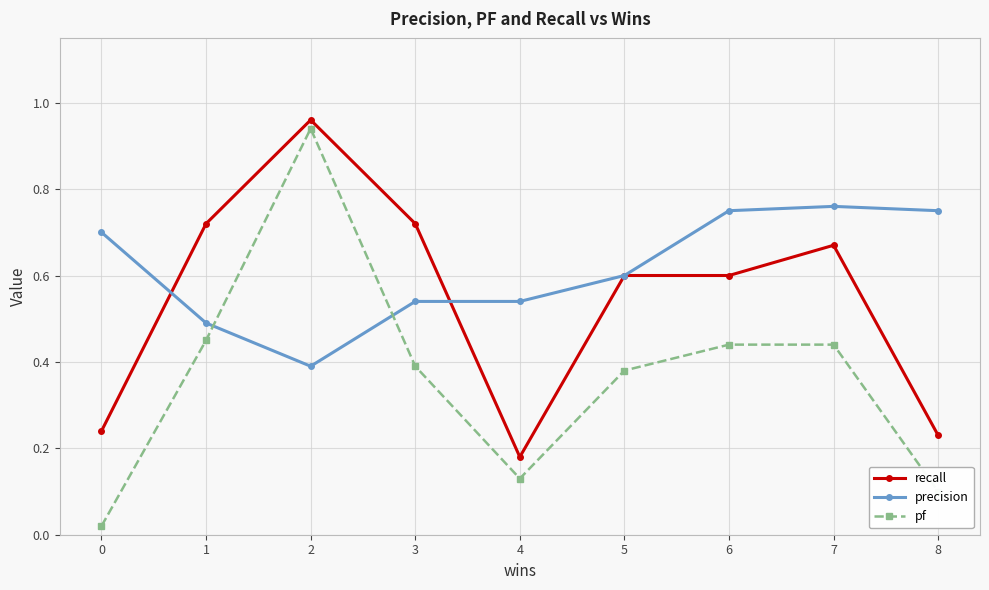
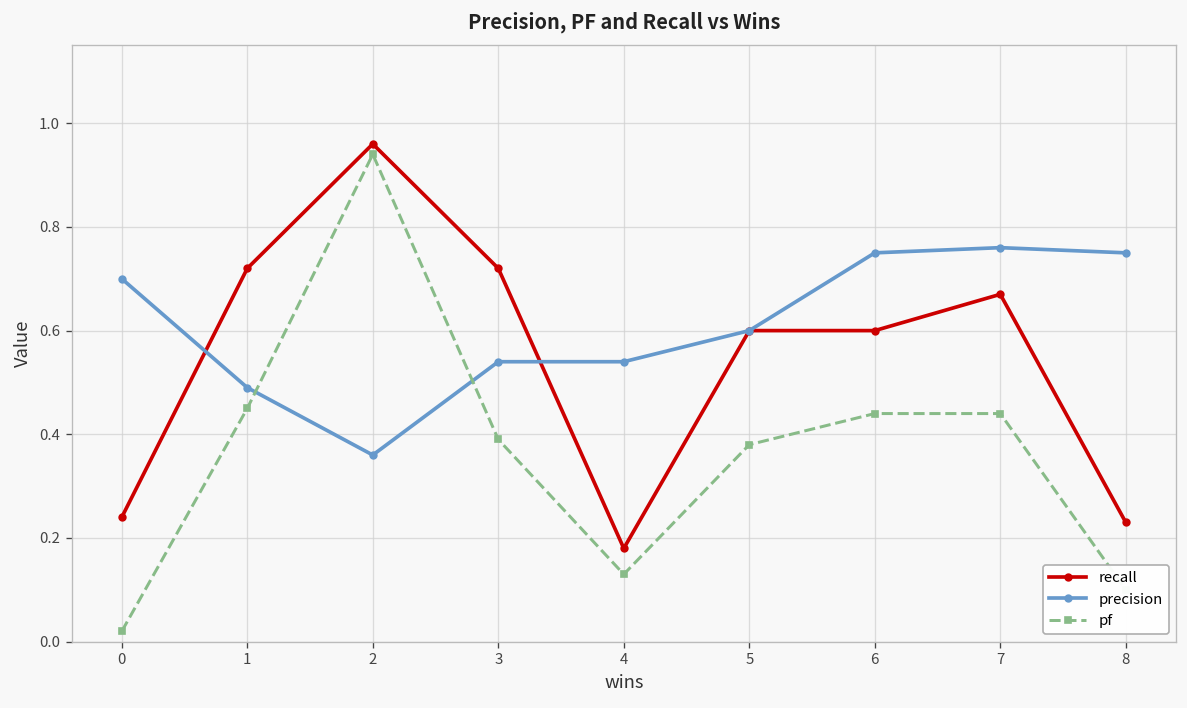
precision, 2: 0.39 -> 0.36
